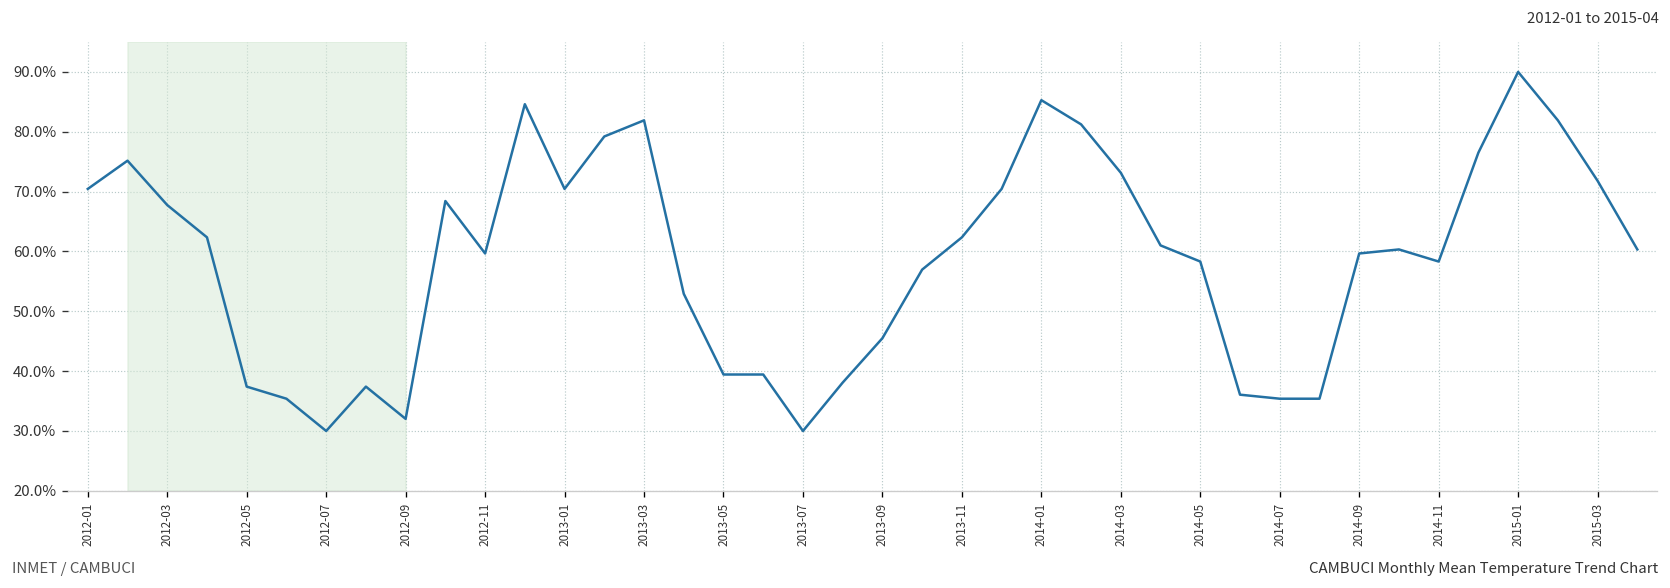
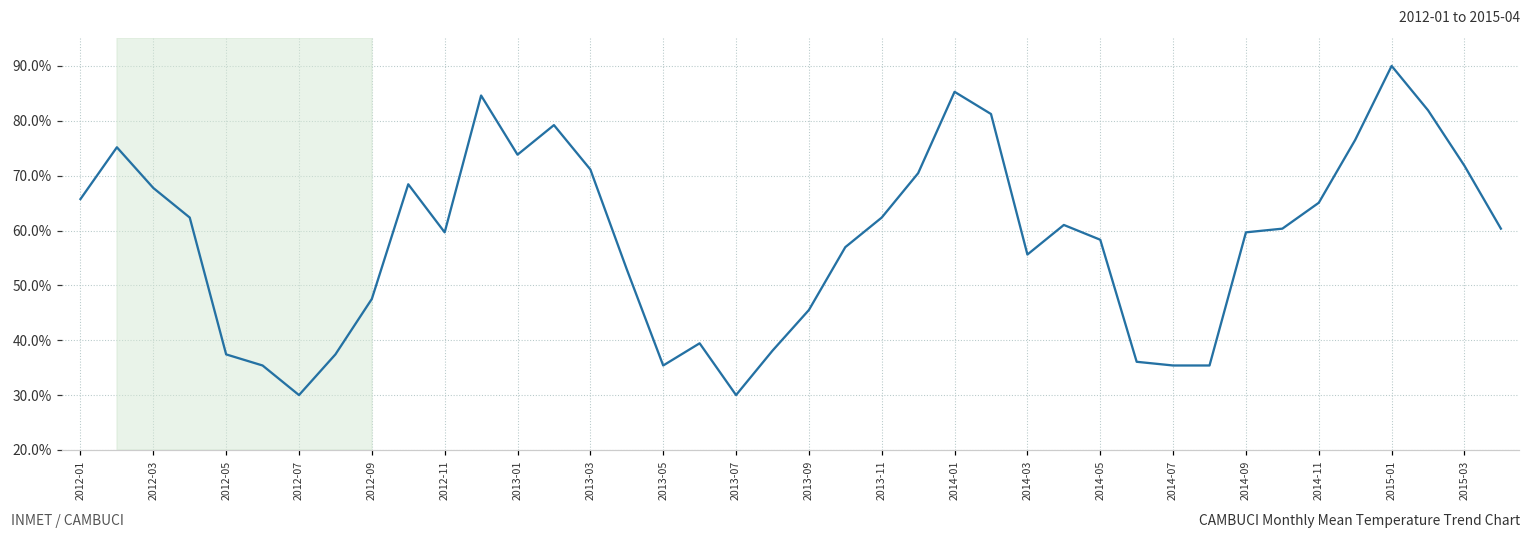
2012-01: 70% -> 66%
2012-09: 32% -> 48%
2013-01: 70% -> 74%
2013-03: 82% -> 71%
2013-05: 39% -> 35%
2014-03: 73% -> 56%
2014-11: 58% -> 65%
